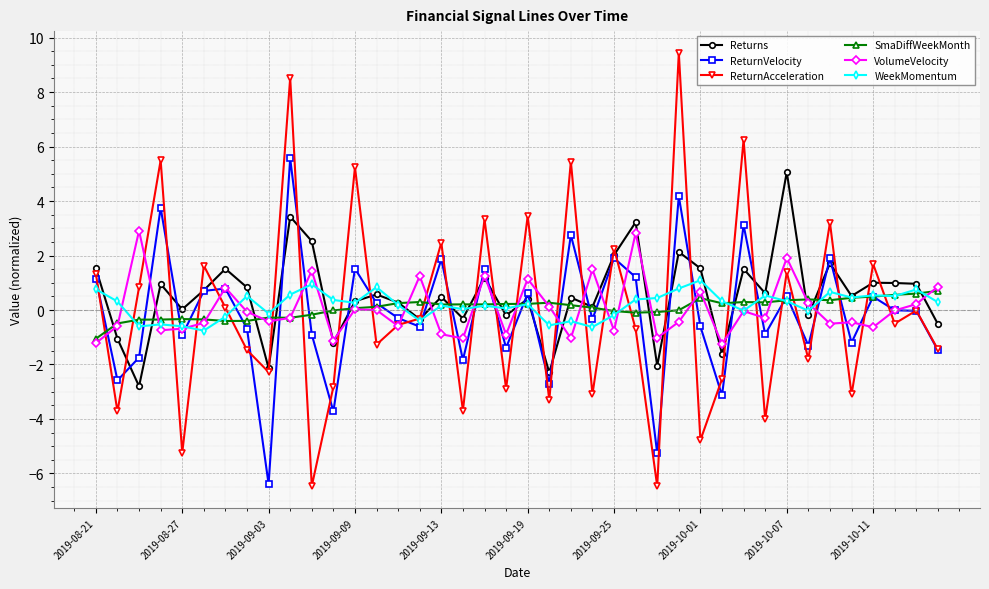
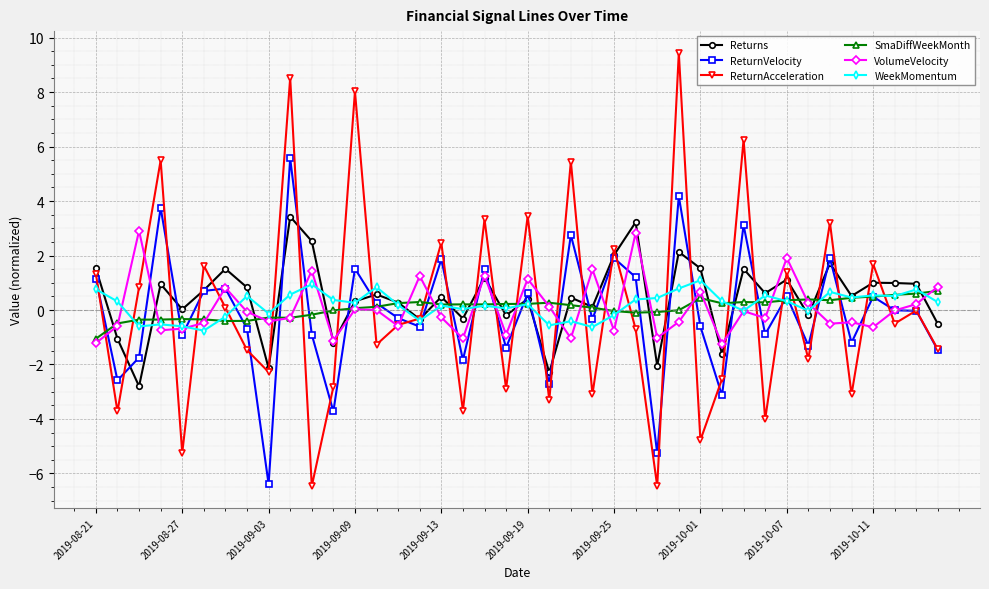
ReturnAcceleration, 2019-09-09: 5.2 -> 8.0
VolumeVelocity, 2019-09-13: -0.9 -> -0.3
Returns, 2019-10-07: 5.1 -> 1.1
